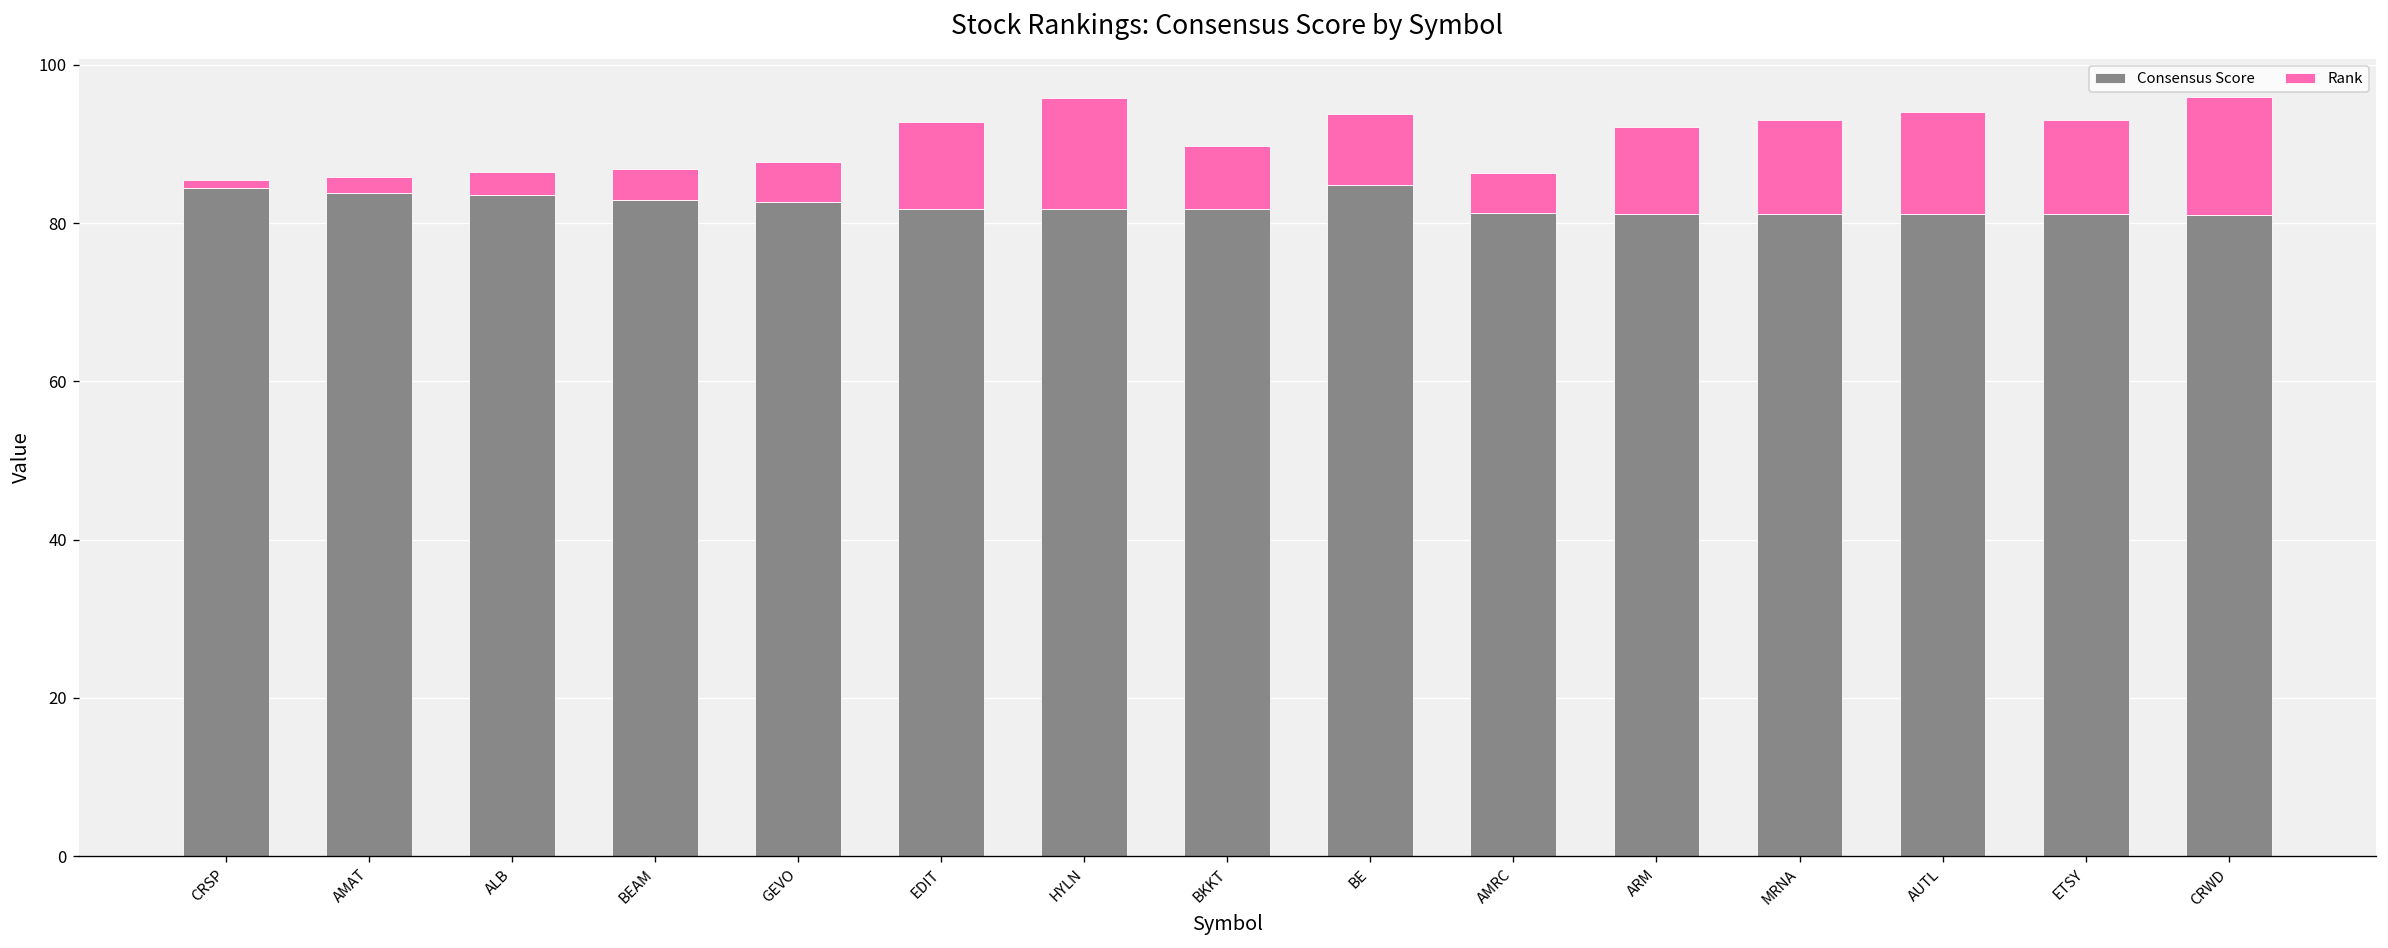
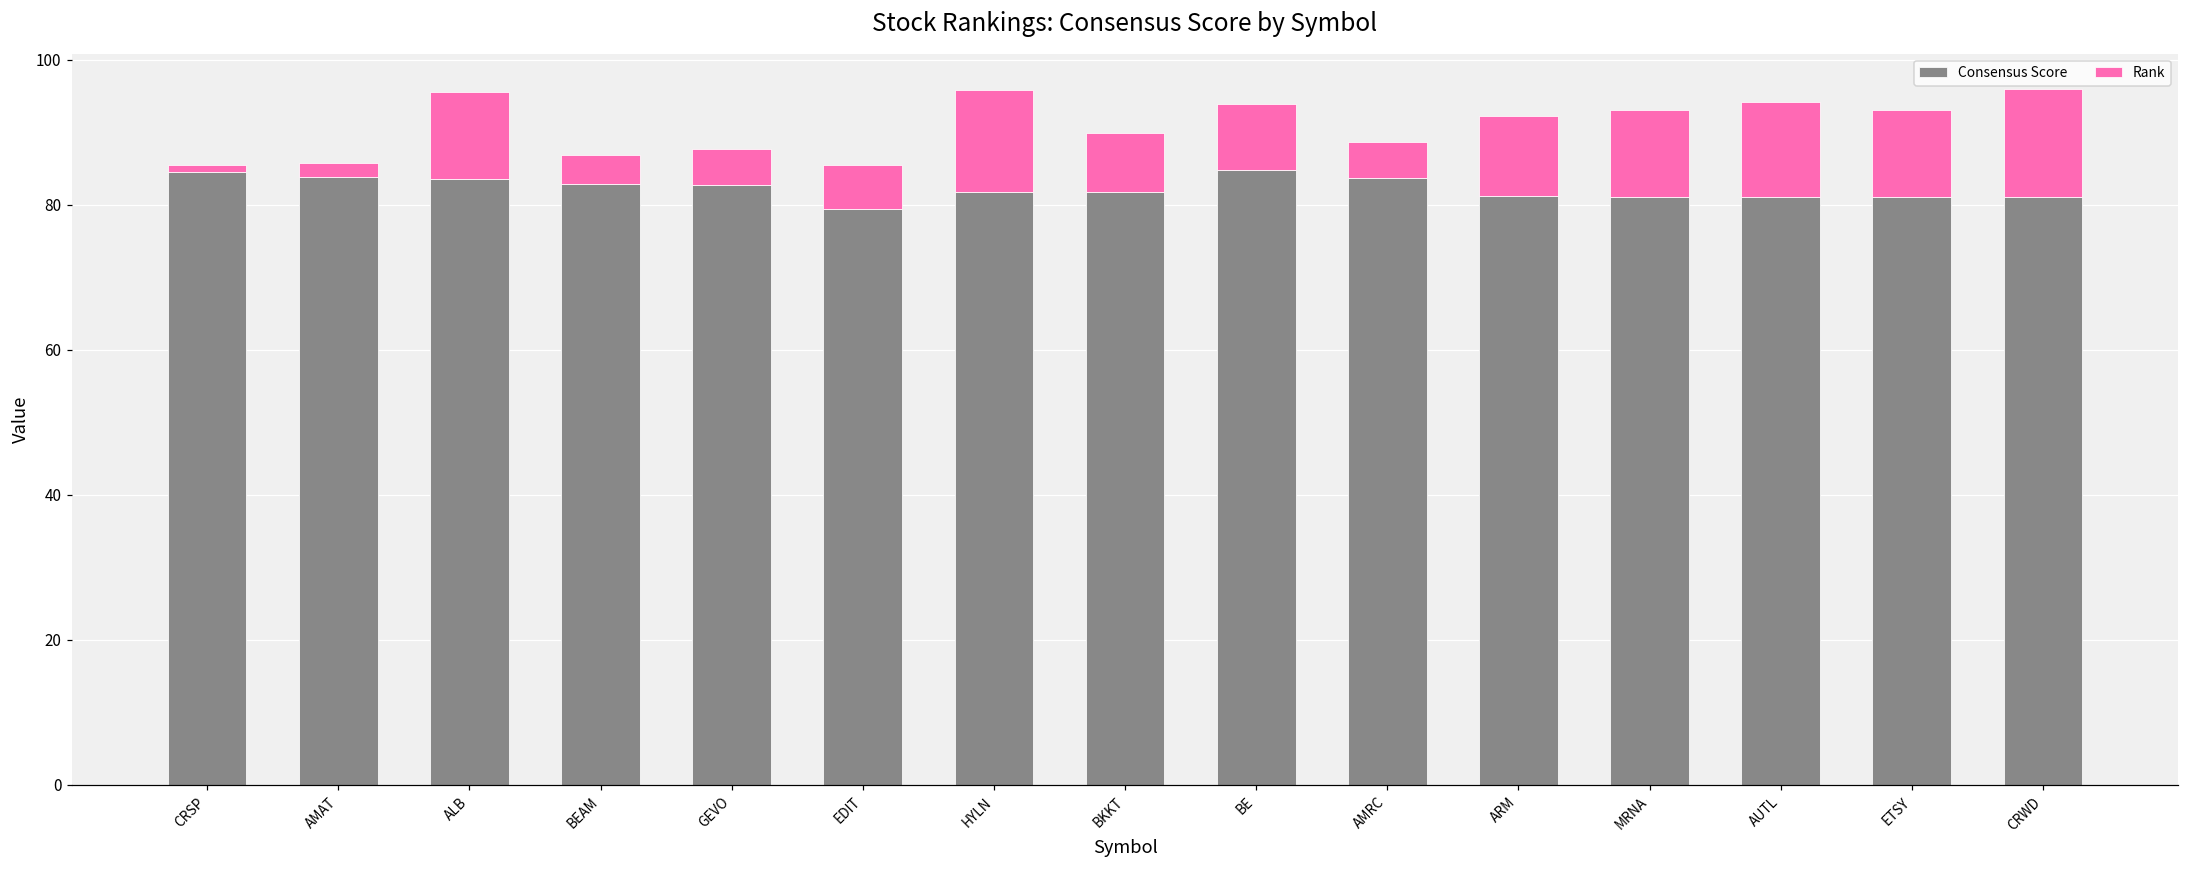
Rank, ALB: 3 -> 12
Consensus Score, EDIT: 82 -> 79
Rank, EDIT: 11 -> 6
Consensus Score, AMRC: 81 -> 84
